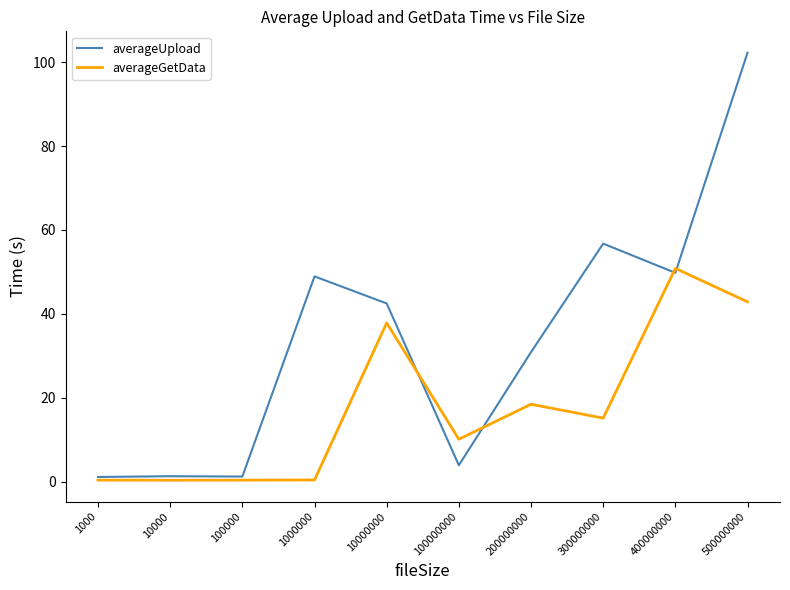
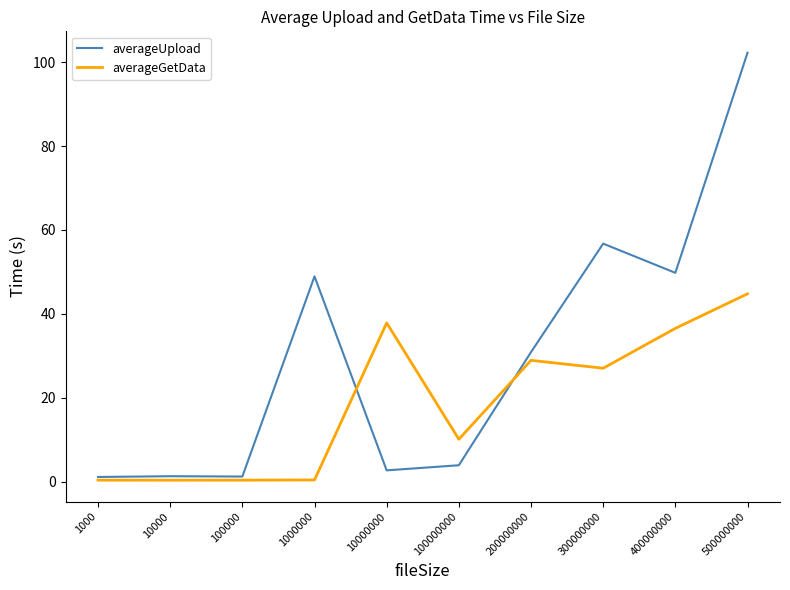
averageUpload, 10000000: 42 -> 3
averageGetData, 200000000: 18 -> 29
averageGetData, 300000000: 15 -> 27
averageGetData, 400000000: 51 -> 37
averageGetData, 500000000: 43 -> 45
